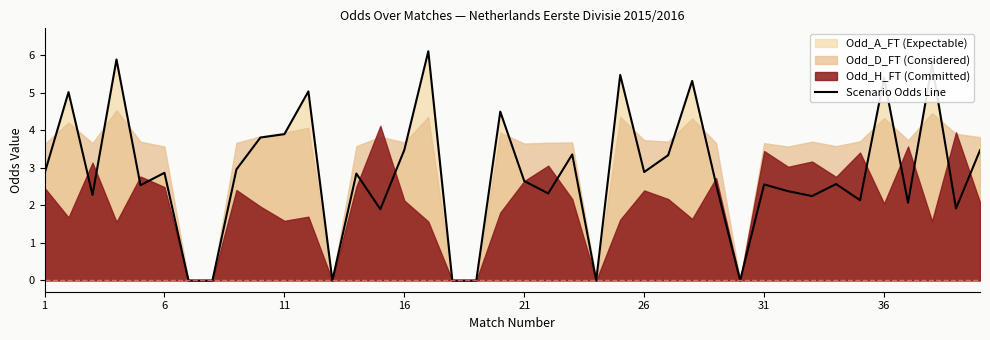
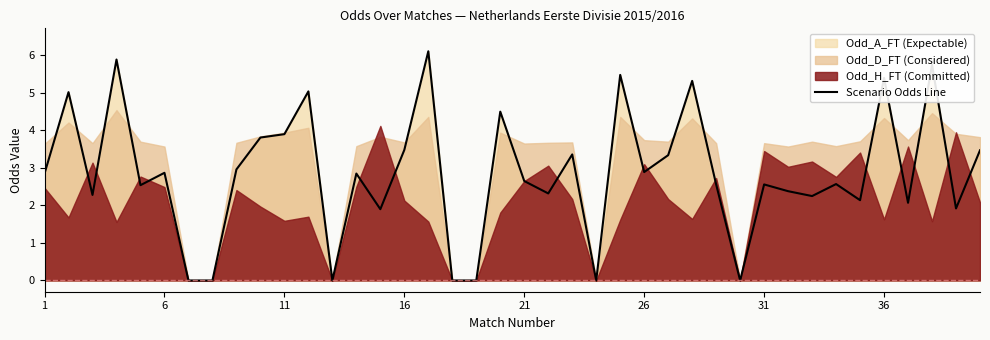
Odd_H_FT (Committed), 26: 2.4 -> 3.1
Odd_H_FT (Committed), 36: 2.1 -> 1.6
